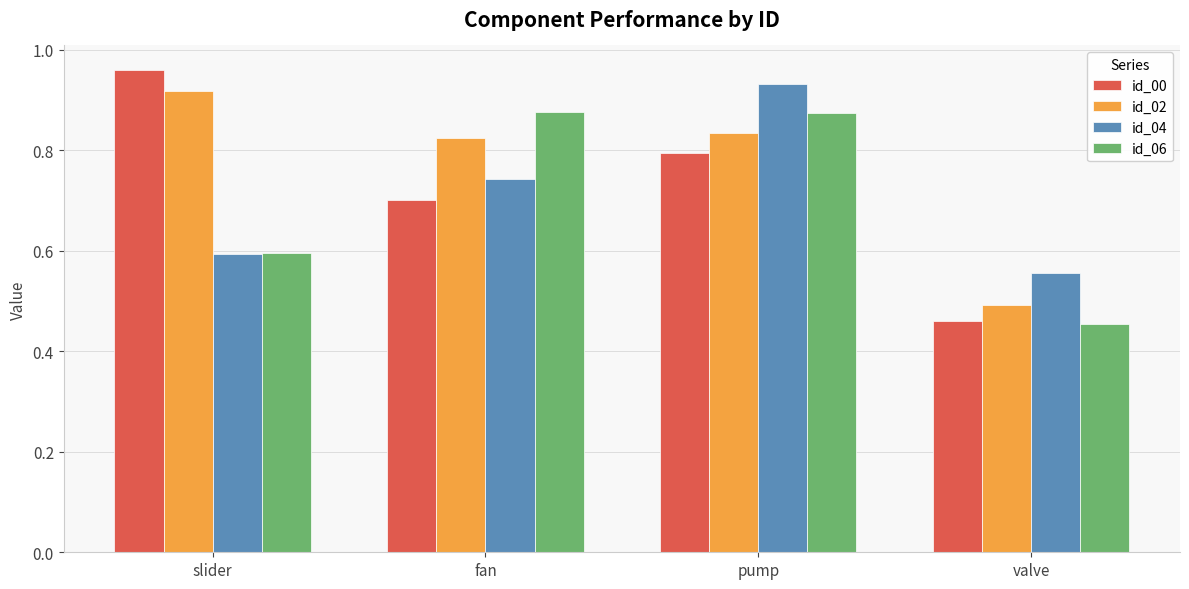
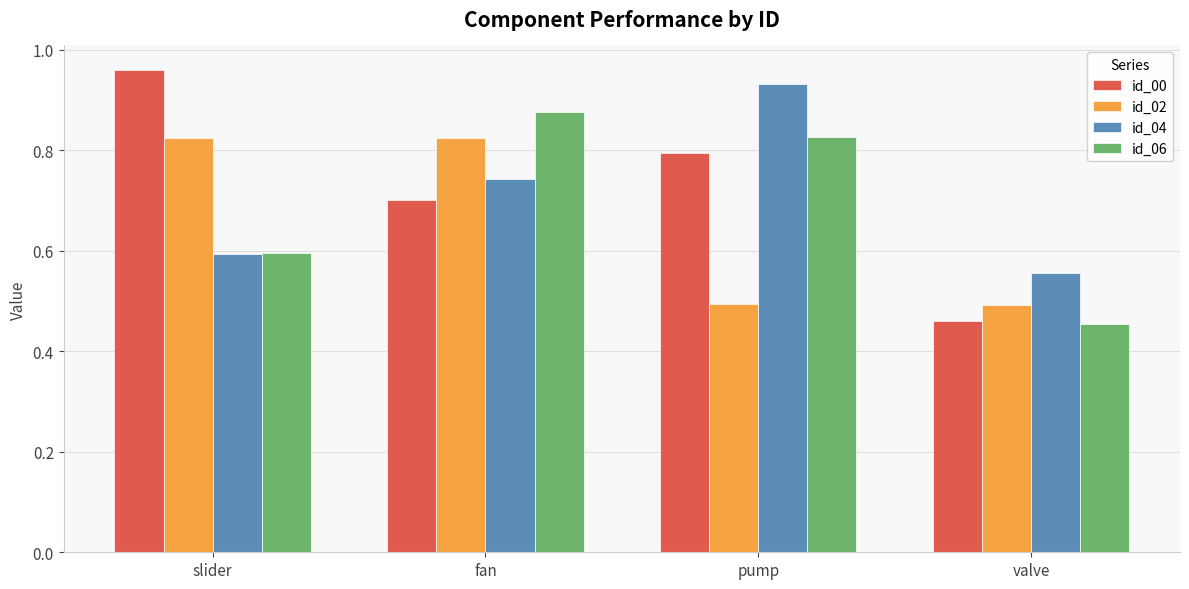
id_02, slider: 0.92 -> 0.82
id_02, pump: 0.83 -> 0.49
id_06, pump: 0.87 -> 0.83
